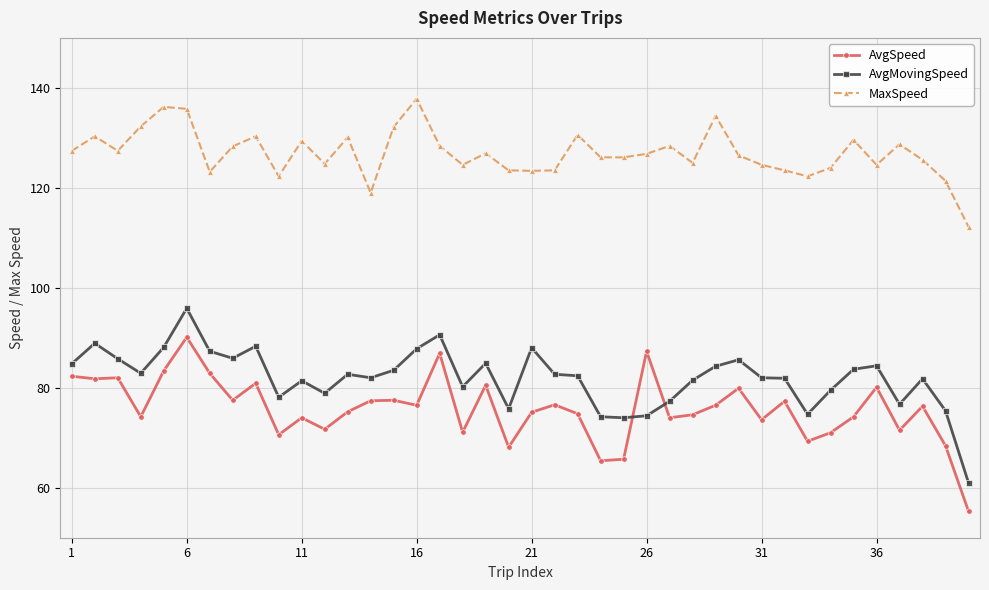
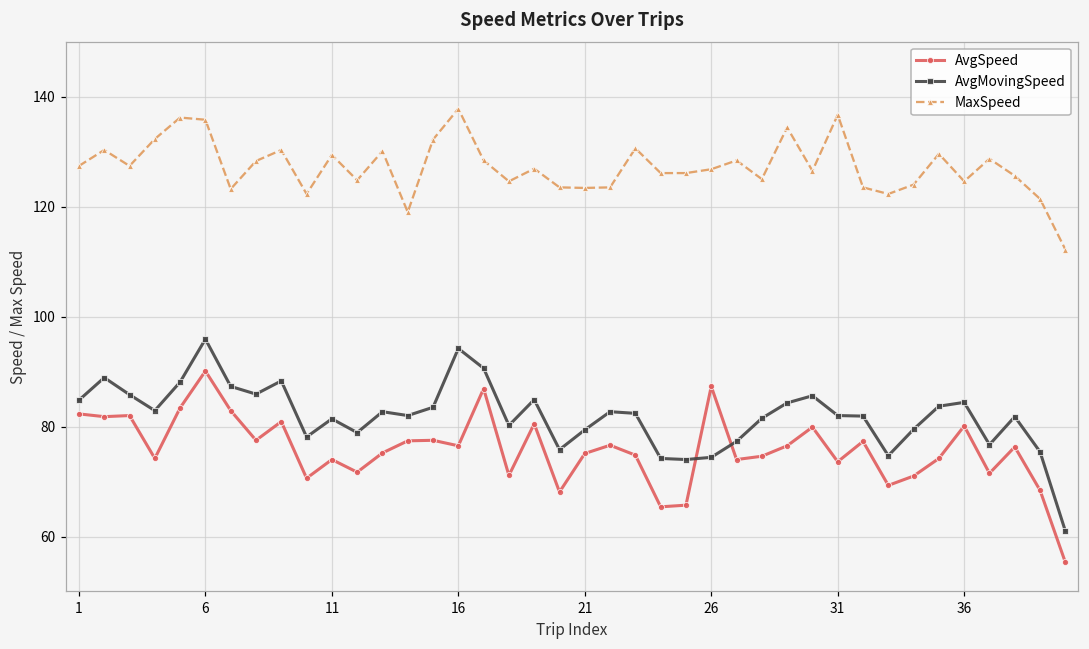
AvgMovingSpeed, 16: 88 -> 94
AvgMovingSpeed, 21: 88 -> 79
MaxSpeed, 31: 125 -> 137
